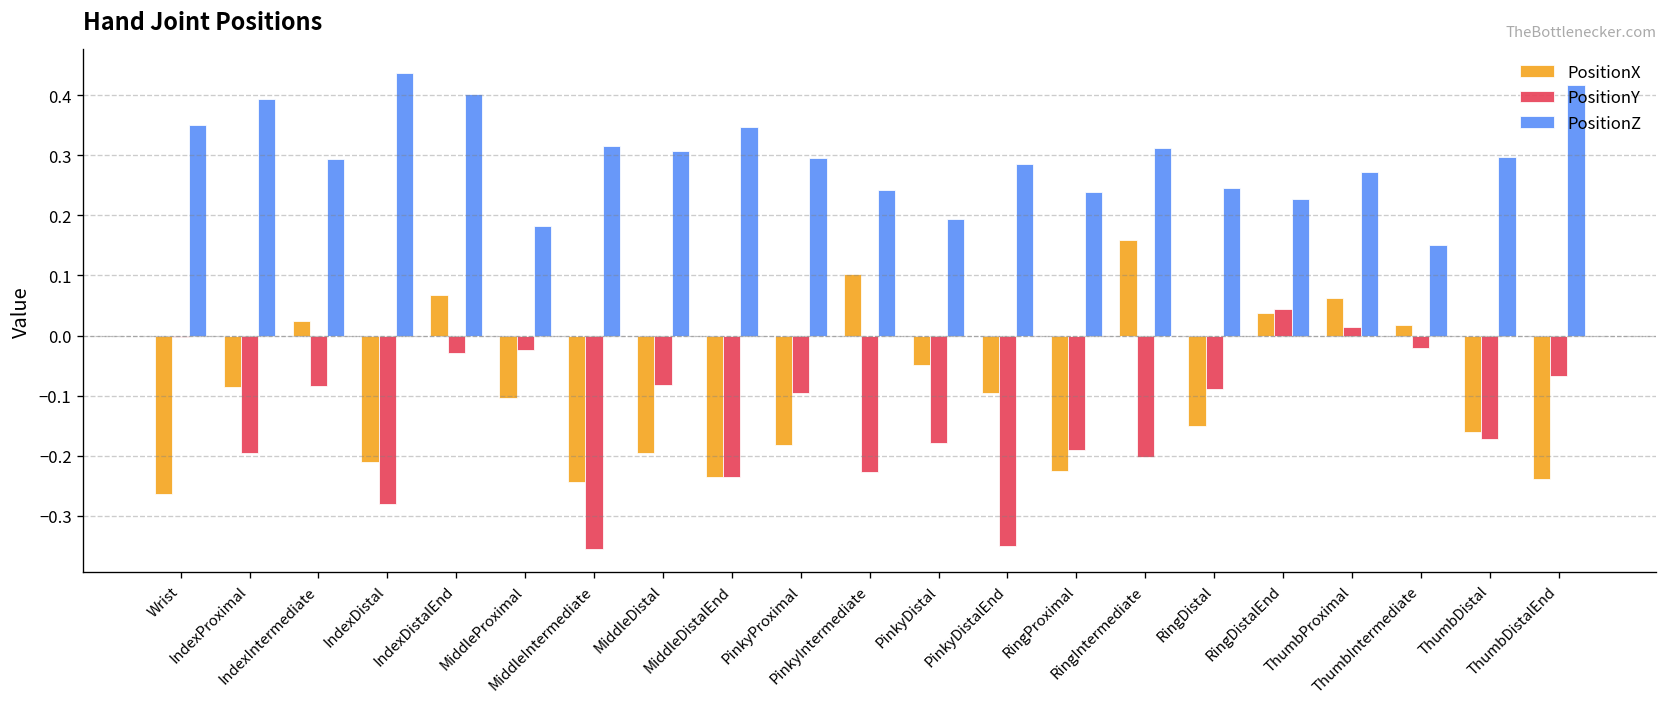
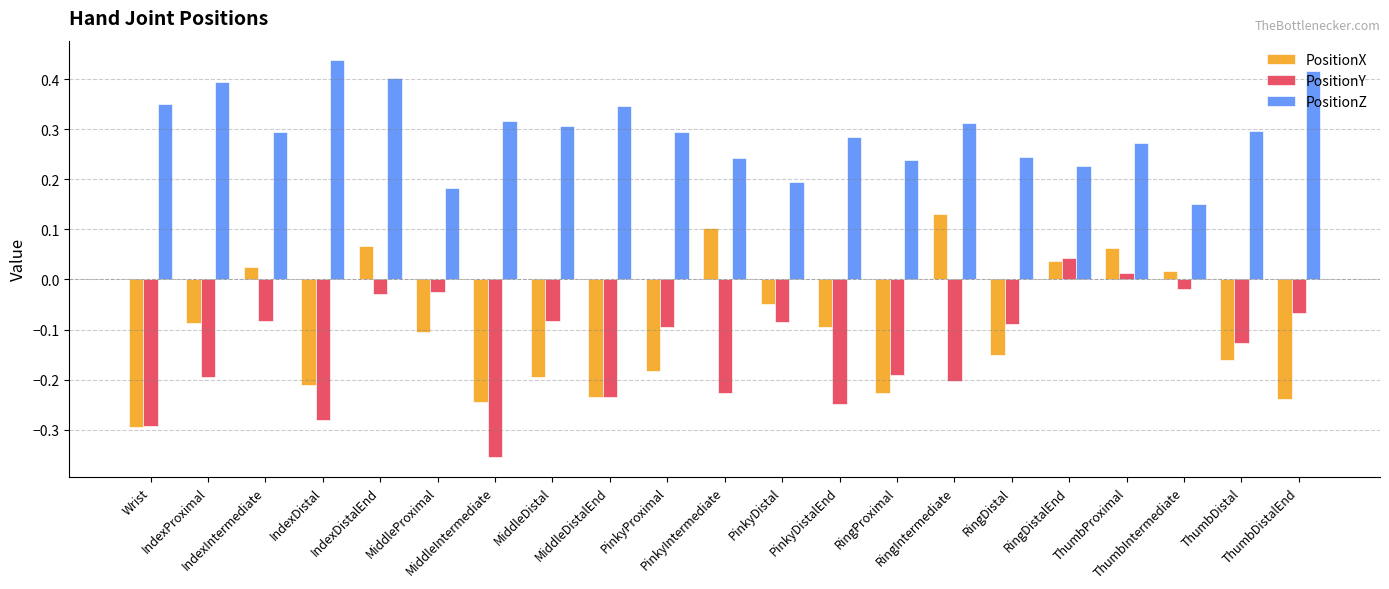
PositionX, Wrist: -0.26 -> -0.30
PositionY, Wrist: 0.00 -> -0.29
PositionY, PinkyDistal: -0.18 -> -0.09
PositionY, PinkyDistalEnd: -0.35 -> -0.25
PositionX, RingIntermediate: 0.16 -> 0.13
PositionY, ThumbDistal: -0.17 -> -0.13
